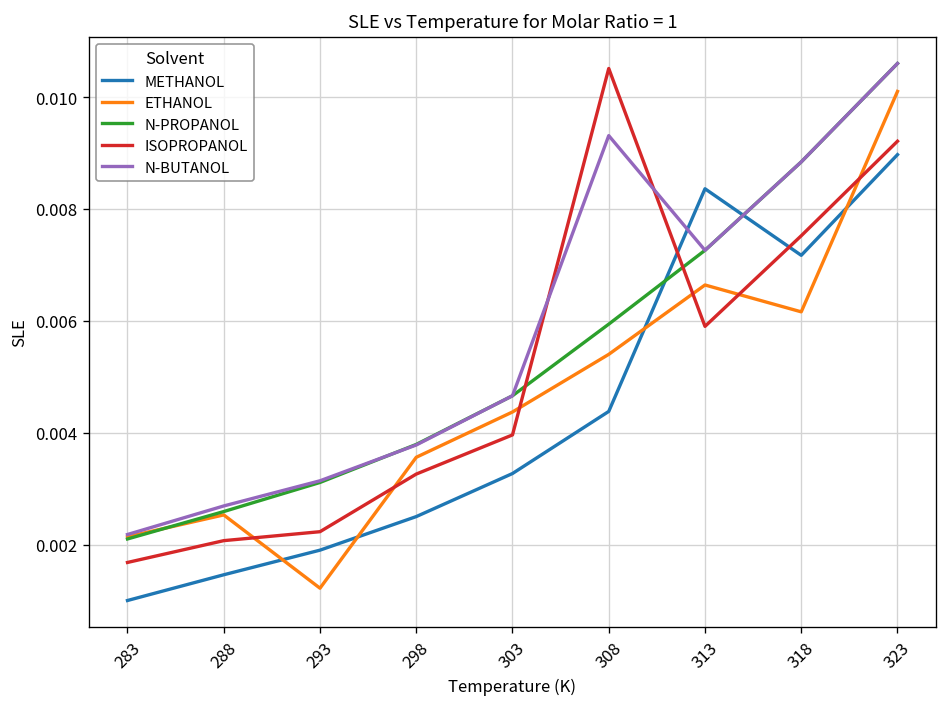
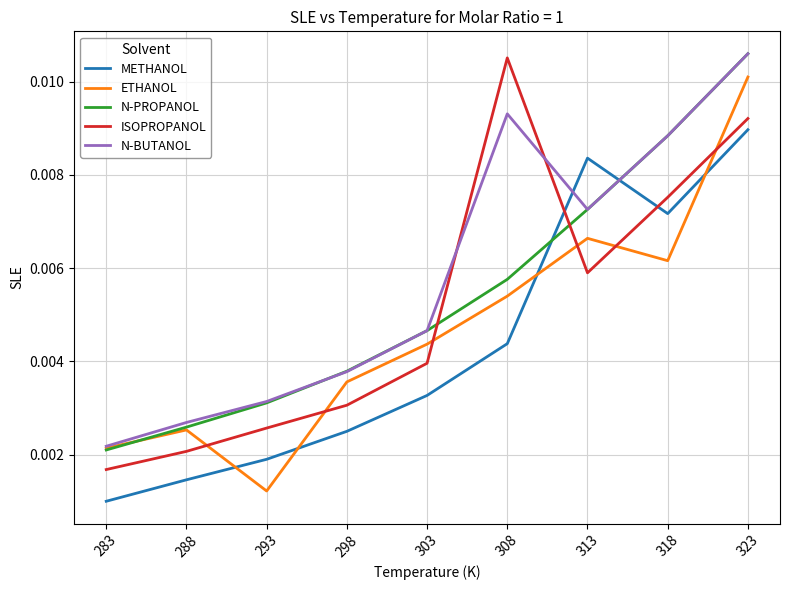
ISOPROPANOL, 293: 0.0022 -> 0.0026
ISOPROPANOL, 298: 0.0033 -> 0.0031
N-PROPANOL, 308: 0.0059 -> 0.0058
